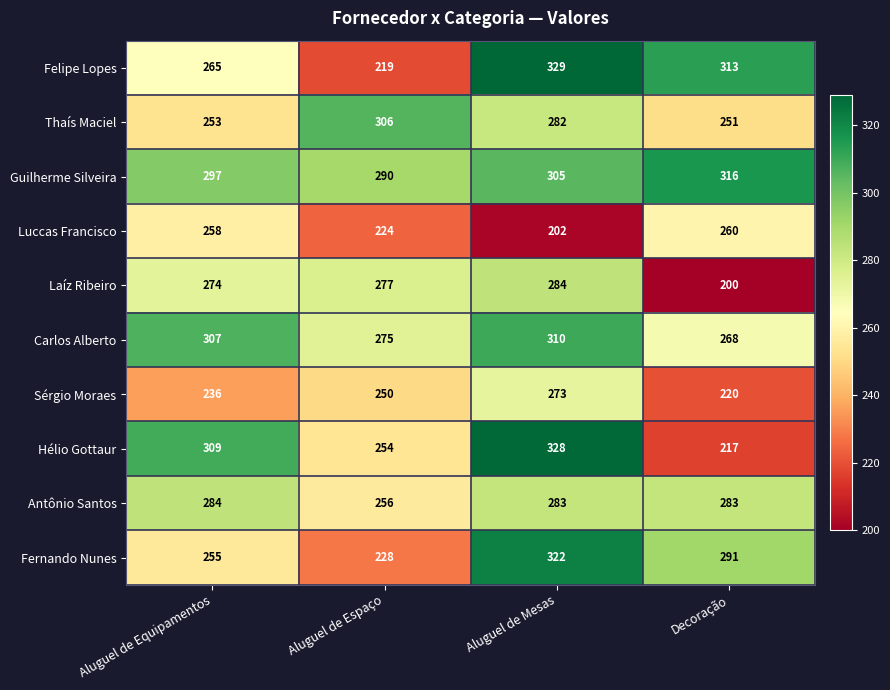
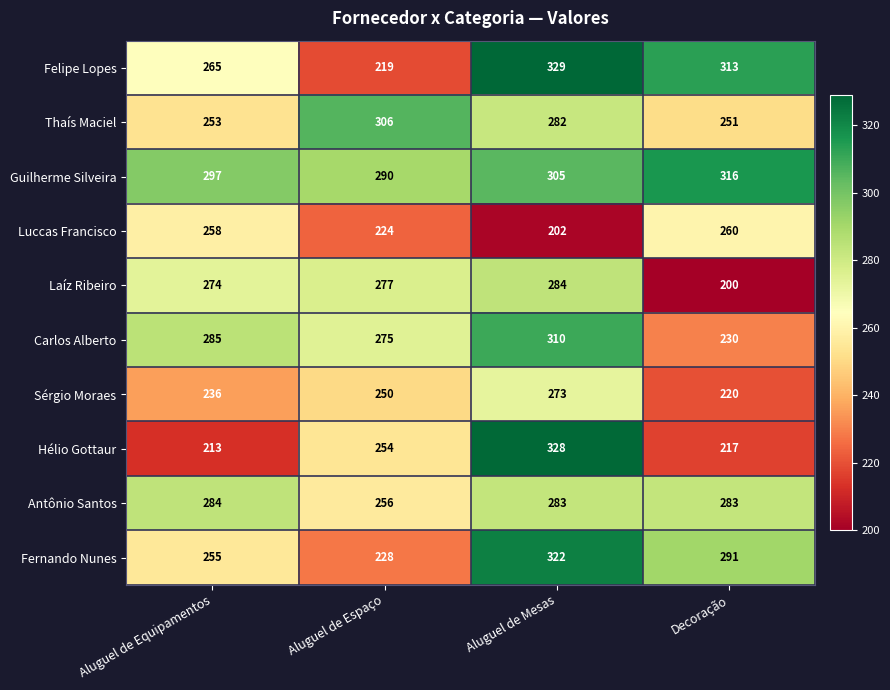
Carlos Alberto, Aluguel de Equipamentos: 307 -> 285
Carlos Alberto, Decoração: 268 -> 230
Hélio Gottaur, Aluguel de Equipamentos: 309 -> 213
